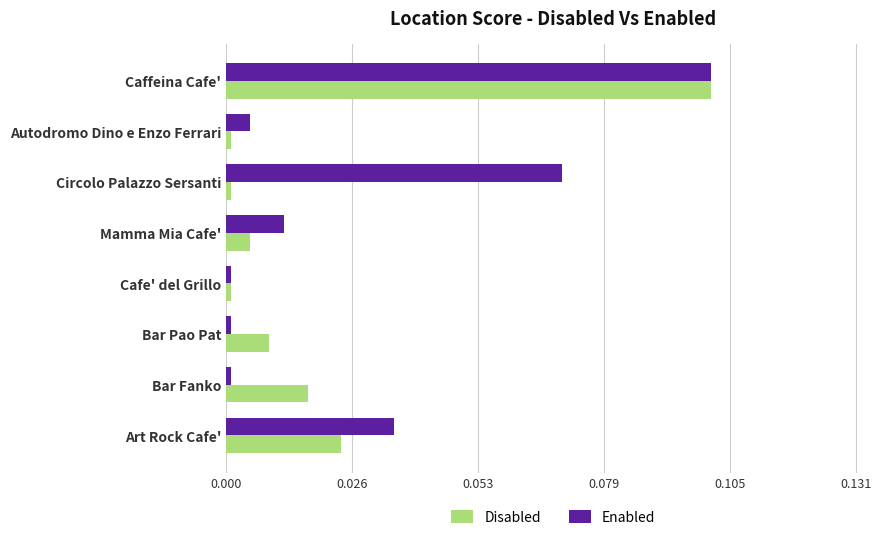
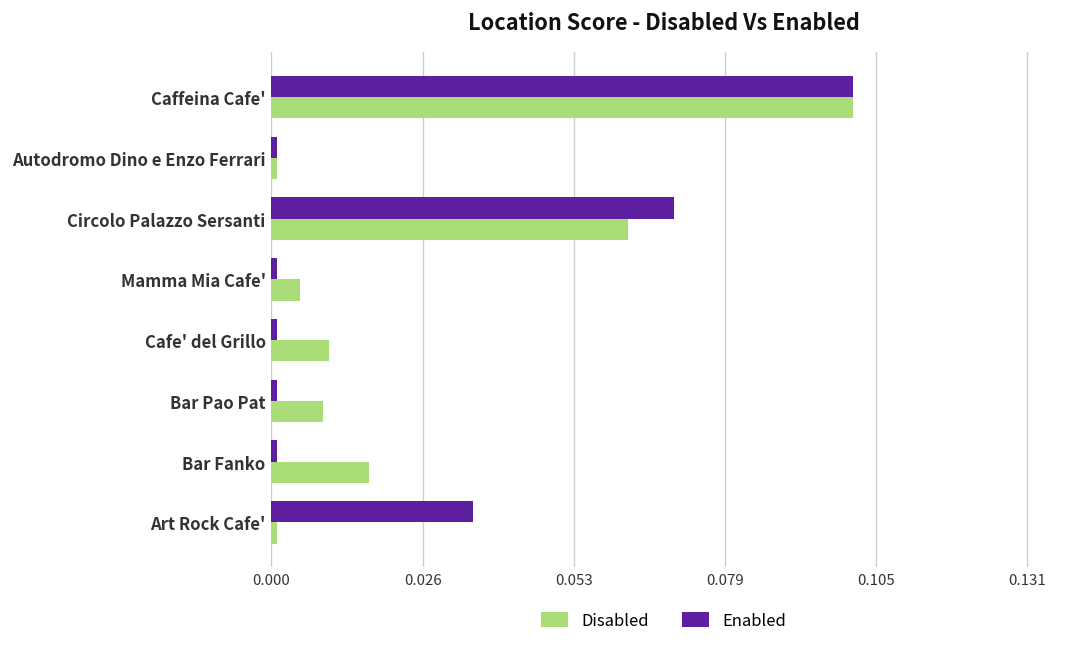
Enabled, Autodromo Dino e Enzo Ferrari: 0.005 -> 0.001
Disabled, Circolo Palazzo Sersanti: 0.001 -> 0.062
Enabled, Mamma Mia Cafe': 0.012 -> 0.001
Disabled, Cafe' del Grillo: 0.001 -> 0.010
Disabled, Art Rock Cafe': 0.024 -> 0.001
